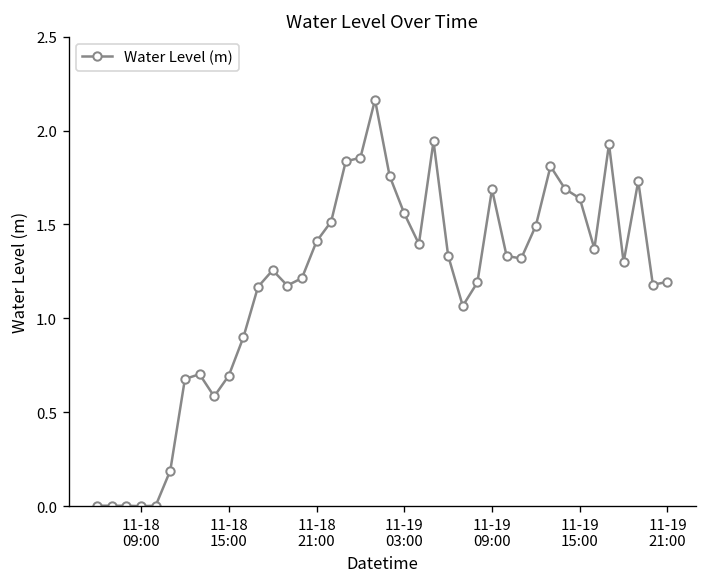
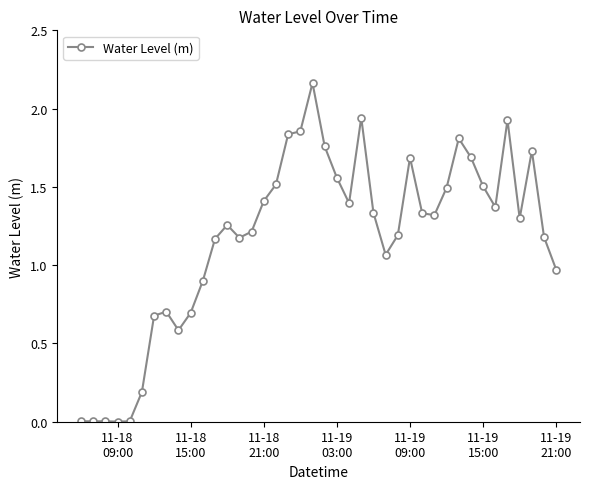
11-19 15:00: 1.64 -> 1.50
11-19 21:00: 1.19 -> 0.97
